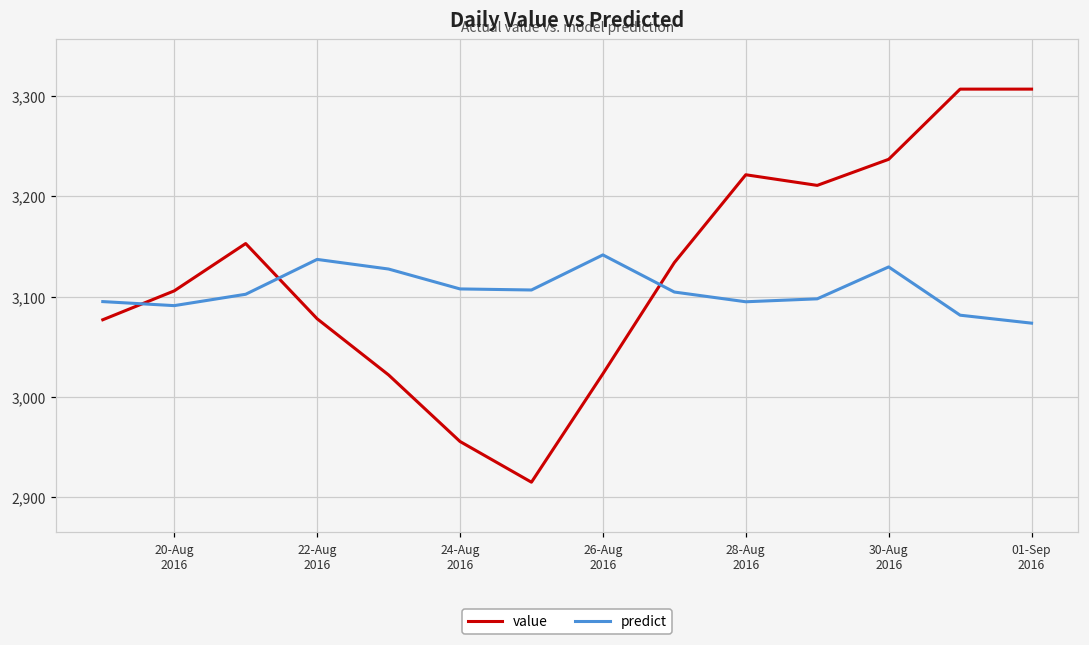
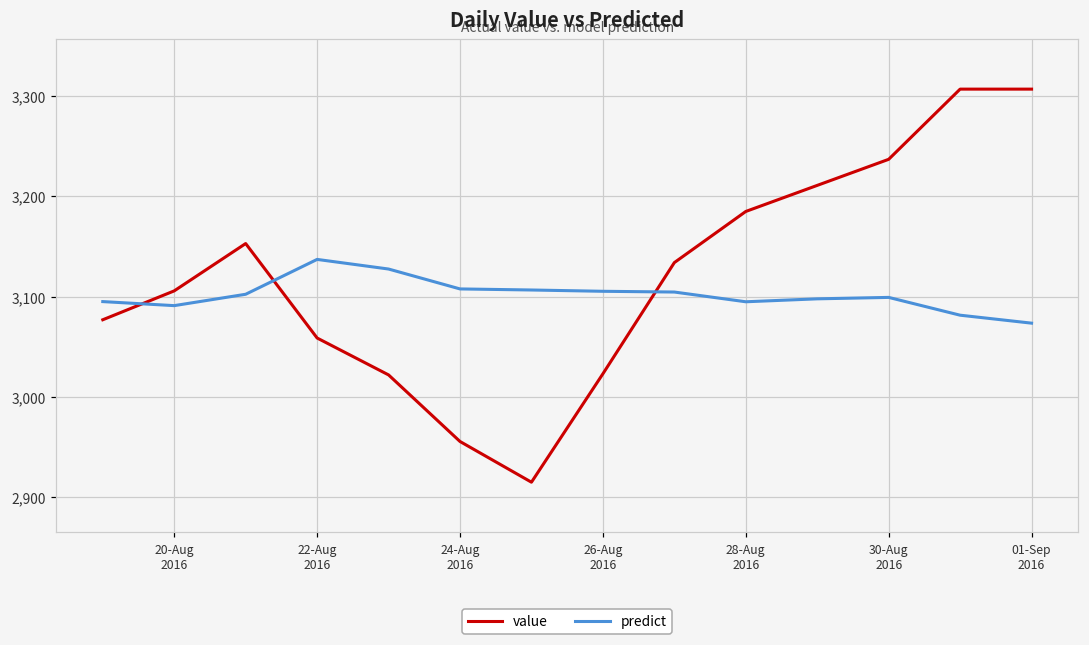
value, 22-Aug 2016: 3,080 -> 3,060
predict, 26-Aug 2016: 3,140 -> 3,110
value, 28-Aug 2016: 3,220 -> 3,190
predict, 30-Aug 2016: 3,130 -> 3,100
